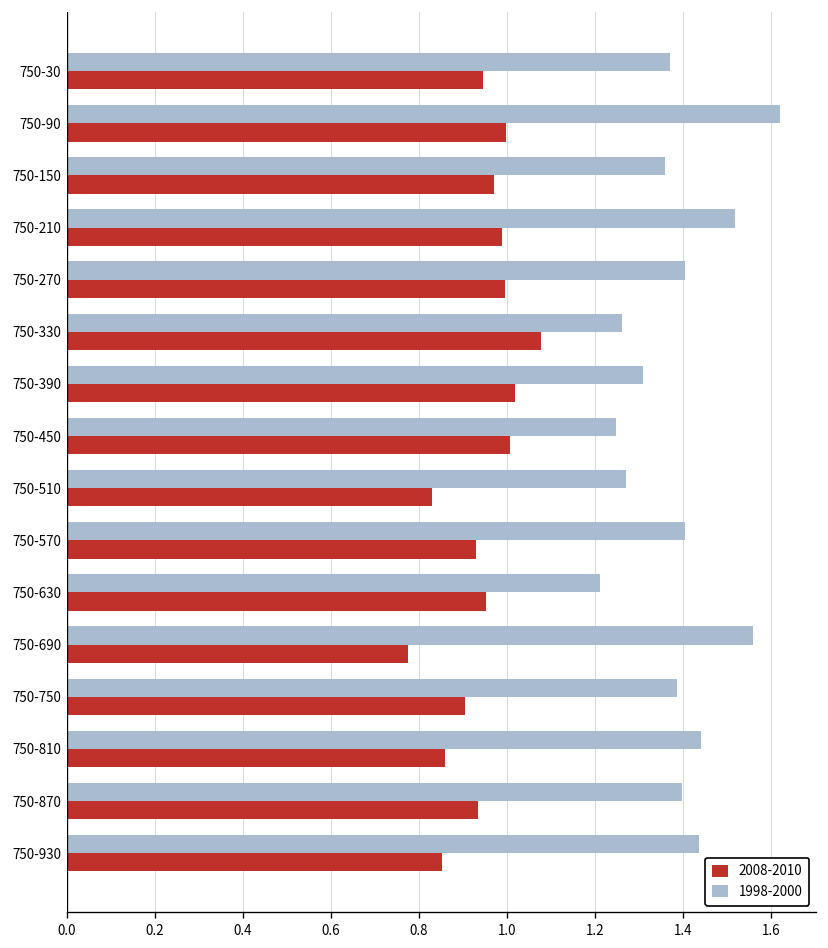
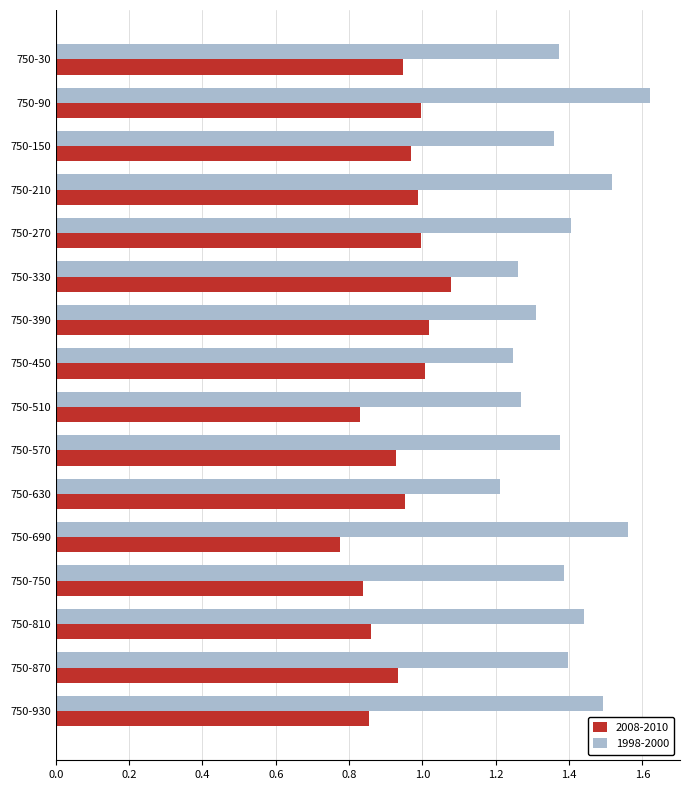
1998-2000, 750-570: 1.40 -> 1.38
2008-2010, 750-750: 0.90 -> 0.84
1998-2000, 750-930: 1.44 -> 1.49
